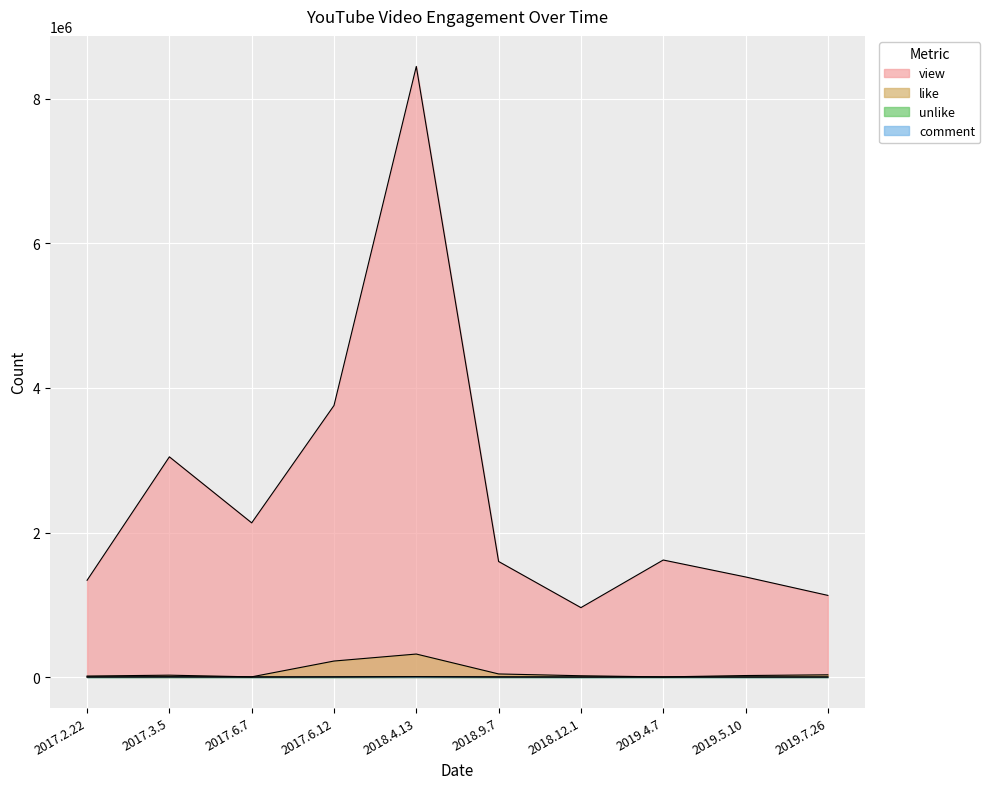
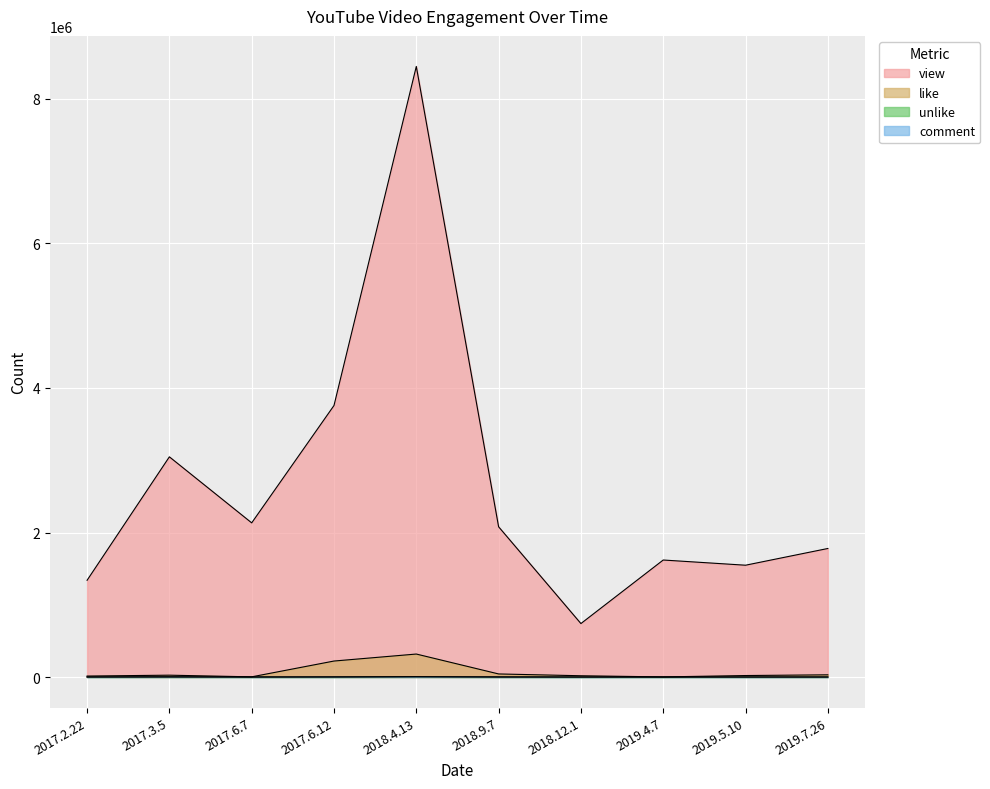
view, 2018.9.7: 1600000 -> 2100000
view, 2018.12.1: 1000000 -> 700000
view, 2019.5.10: 1400000 -> 1500000
view, 2019.7.26: 1100000 -> 1800000
